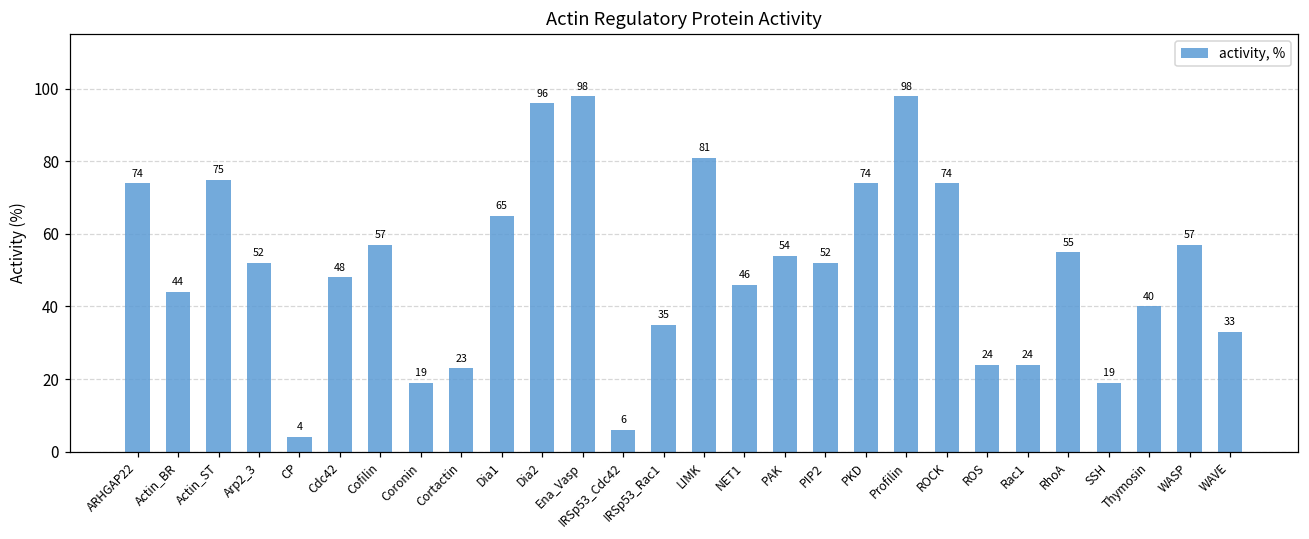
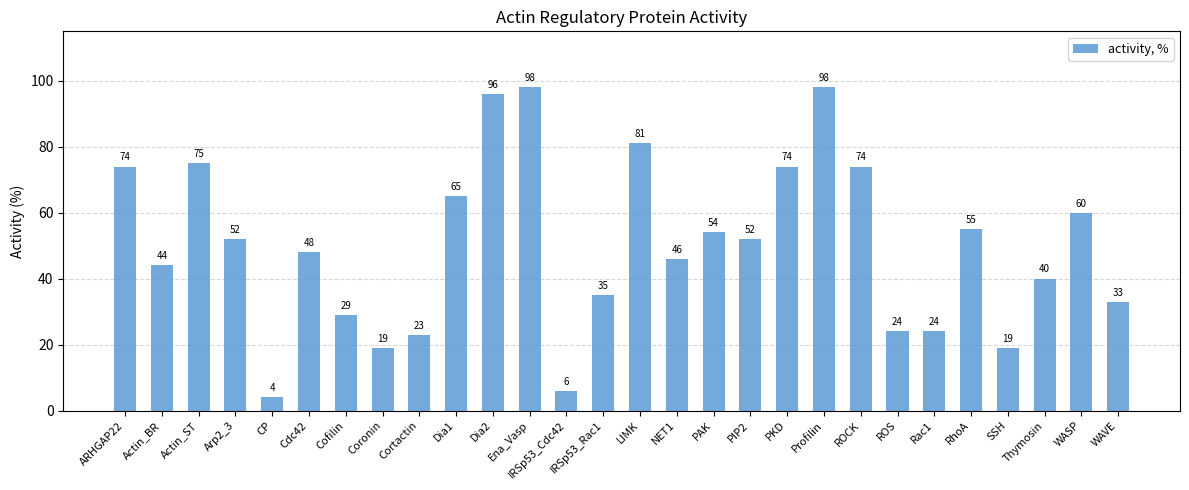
Cofilin: 57 -> 29
WASP: 57 -> 60
